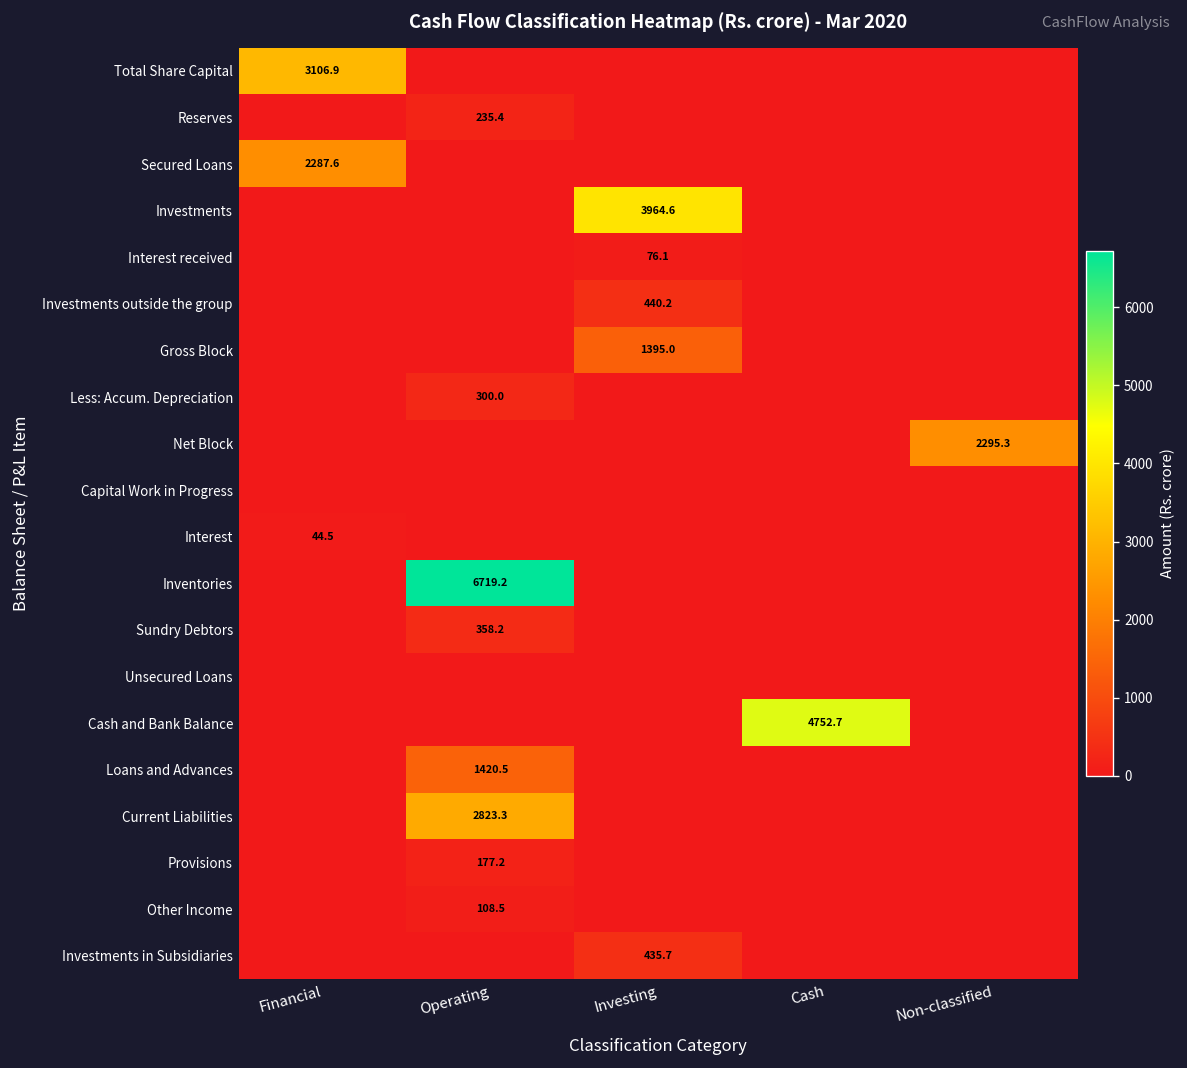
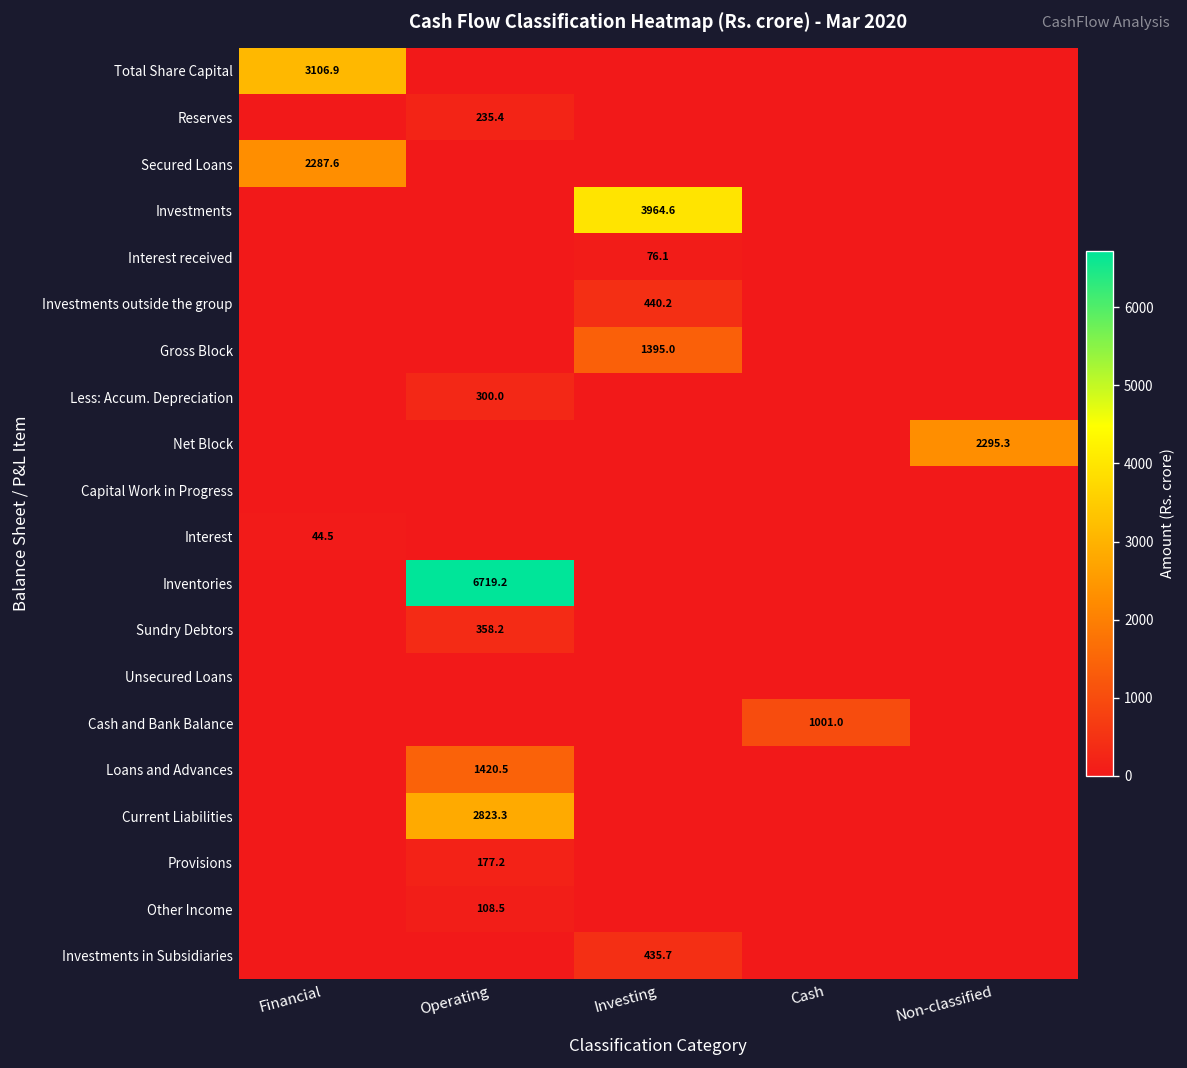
Cash and Bank Balance, Cash: 4752.7 -> 1001.0
